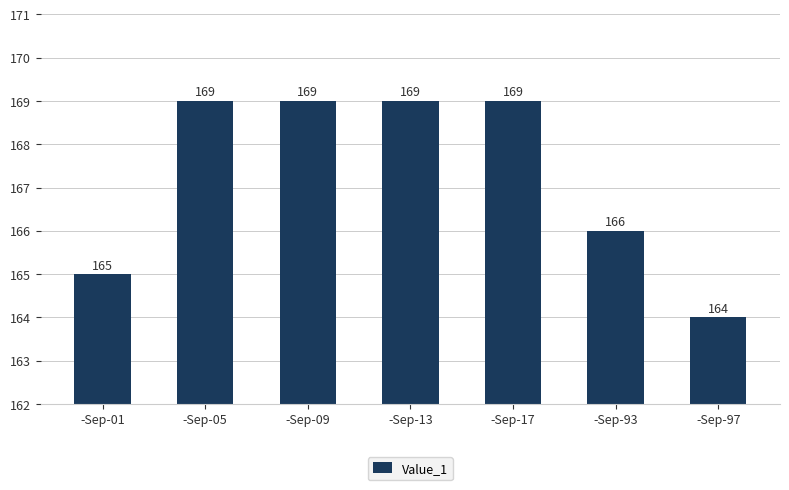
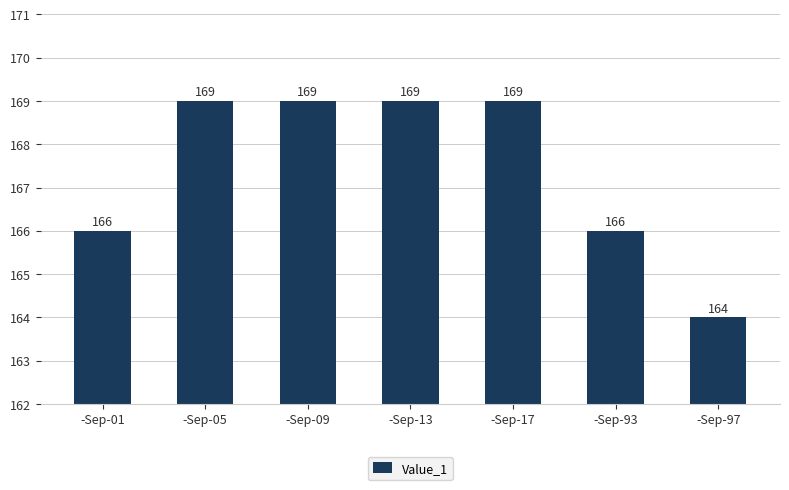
-Sep-01: 165 -> 166
